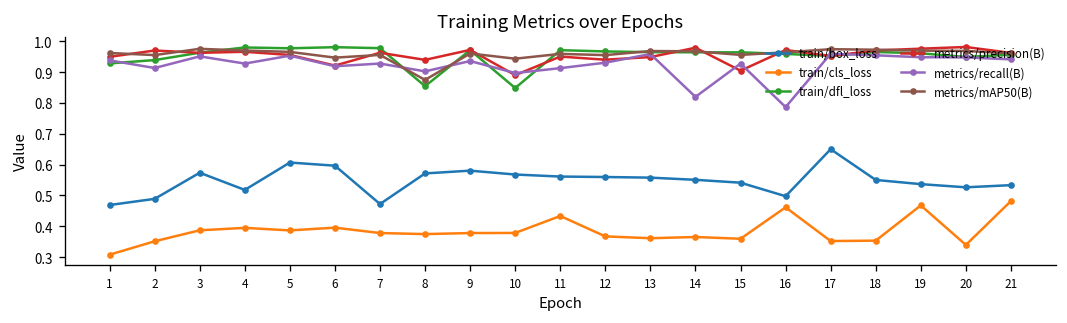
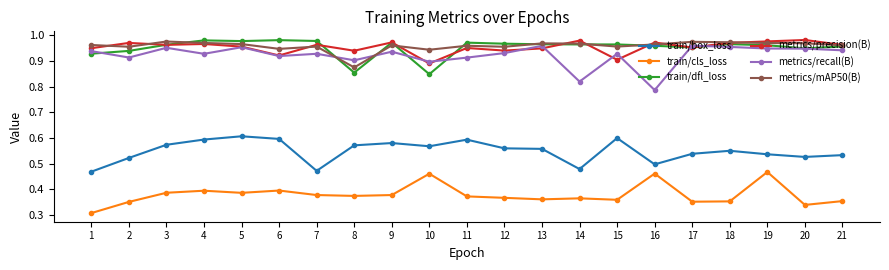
train/box_loss, 2: 0.49 -> 0.52
train/box_loss, 4: 0.52 -> 0.59
train/cls_loss, 10: 0.38 -> 0.46
train/box_loss, 11: 0.56 -> 0.59
train/cls_loss, 11: 0.43 -> 0.37
train/box_loss, 14: 0.55 -> 0.48
train/box_loss, 15: 0.54 -> 0.60
train/box_loss, 17: 0.65 -> 0.54
train/cls_loss, 21: 0.48 -> 0.35
